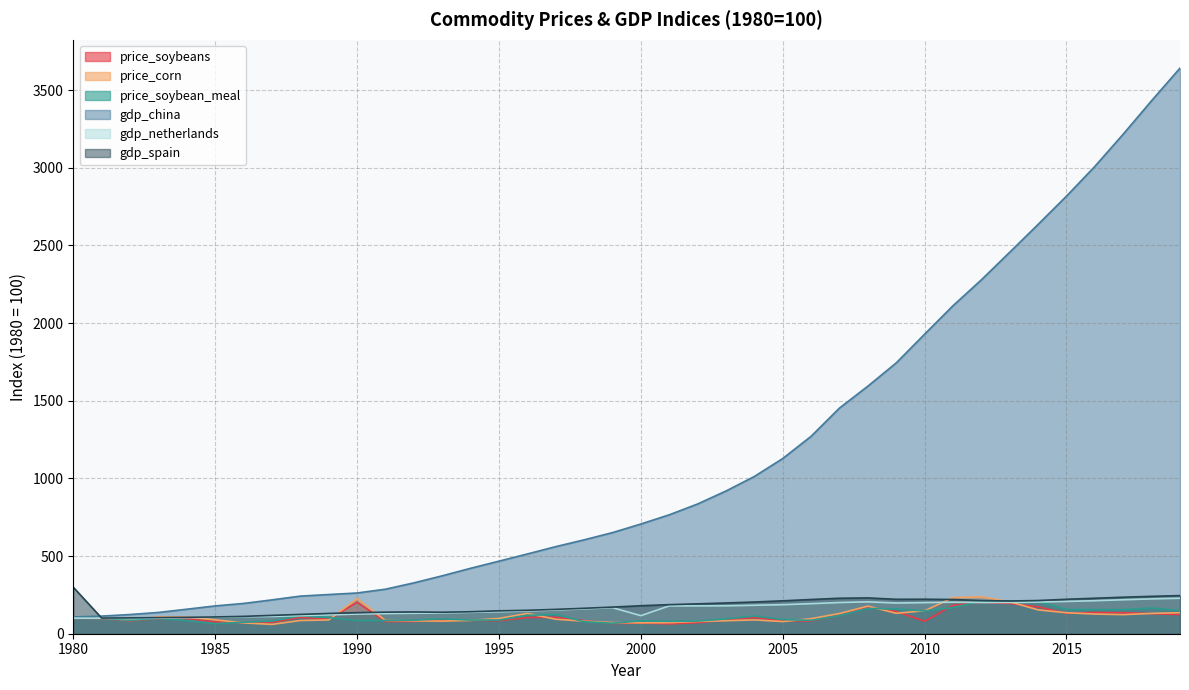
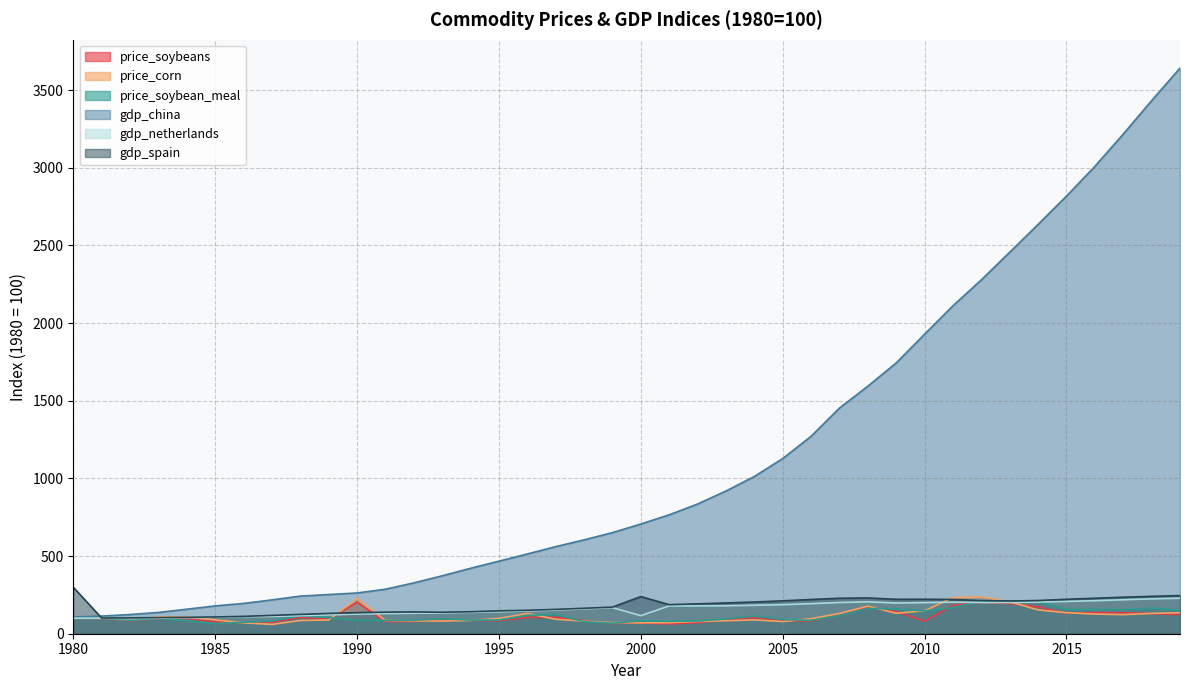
gdp_spain, 2000: 180 -> 240
